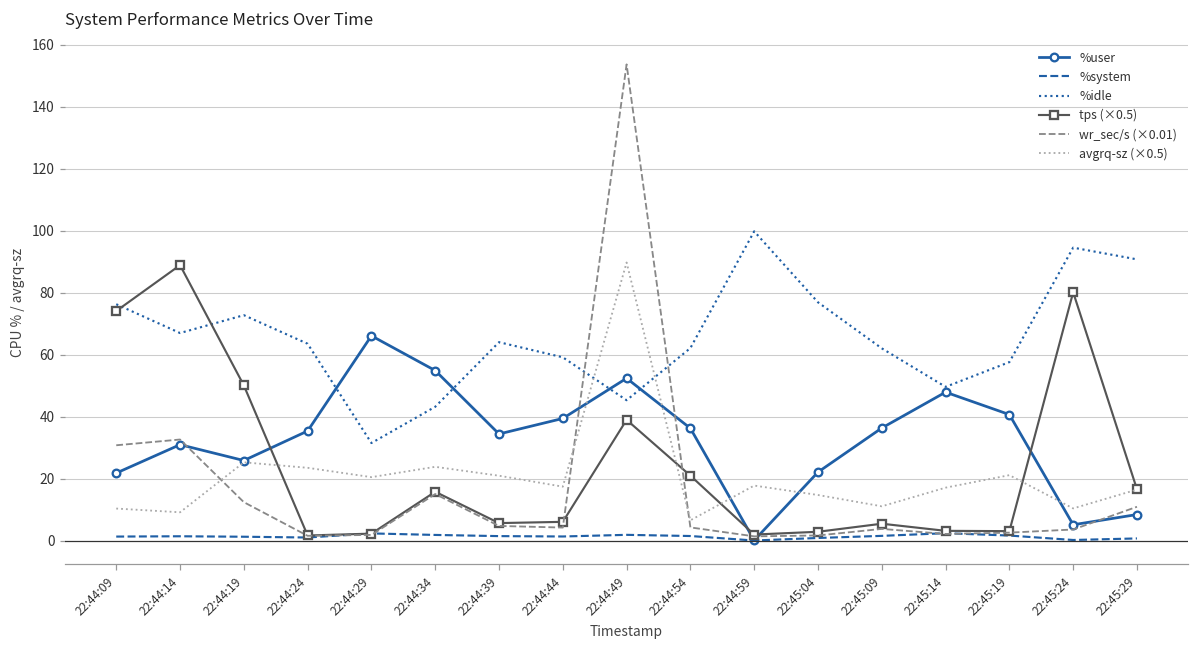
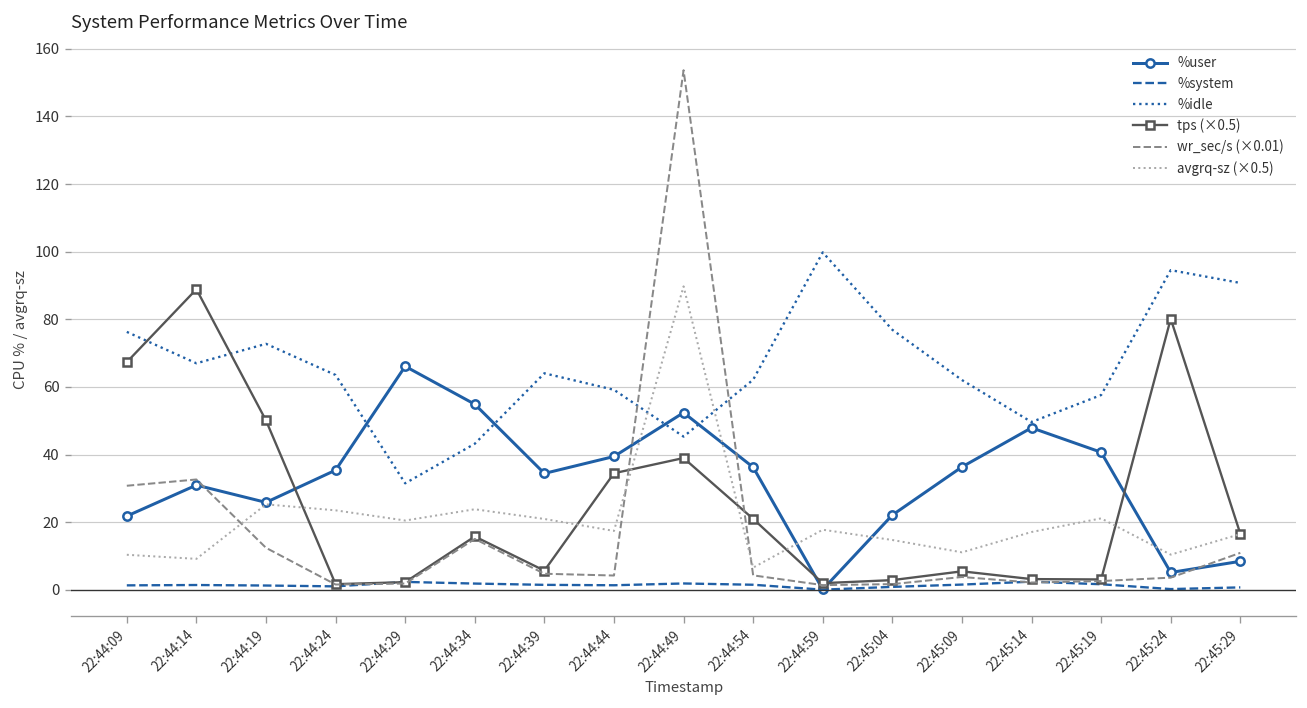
tps (×0.5), 22:44:09: 74 -> 67
tps (×0.5), 22:44:44: 6 -> 35
